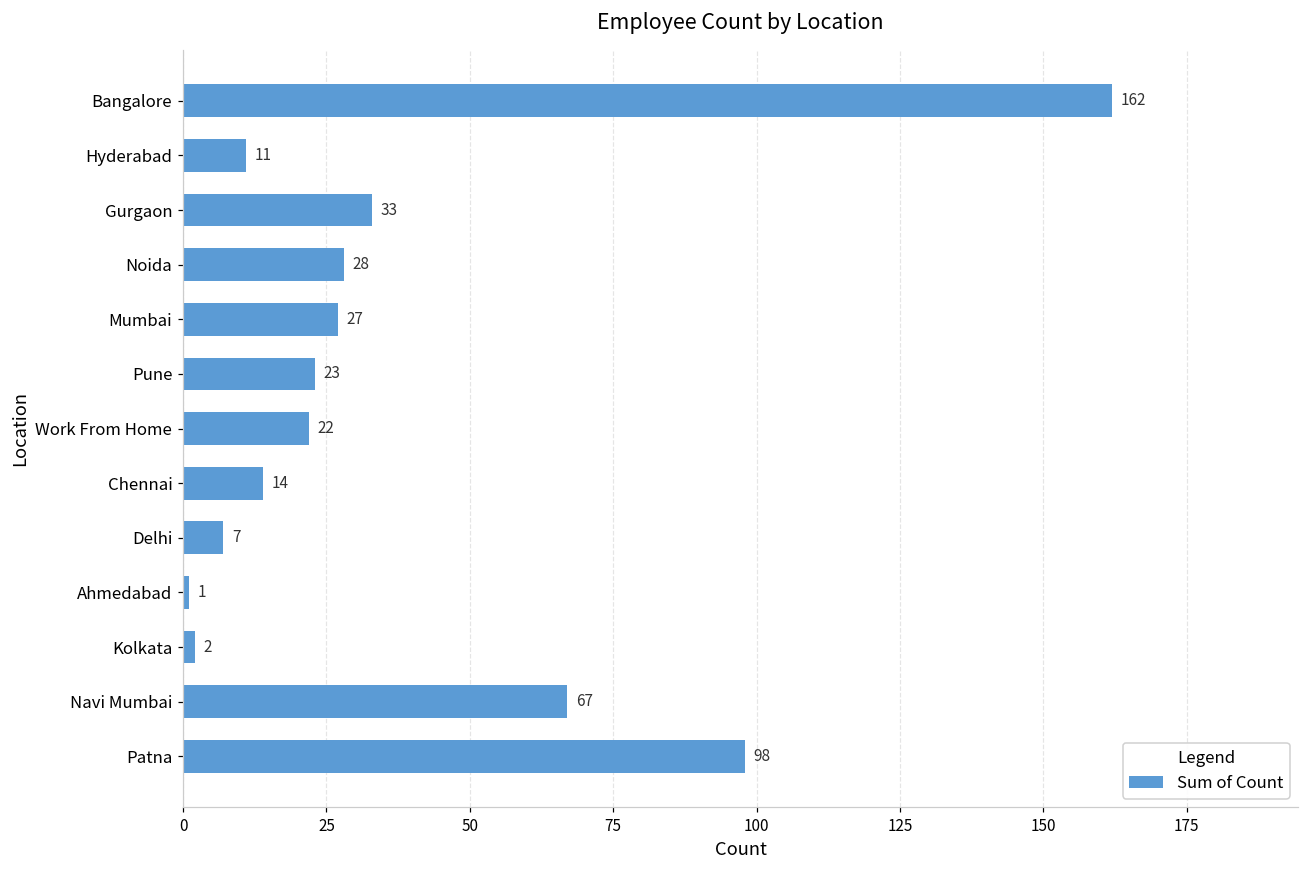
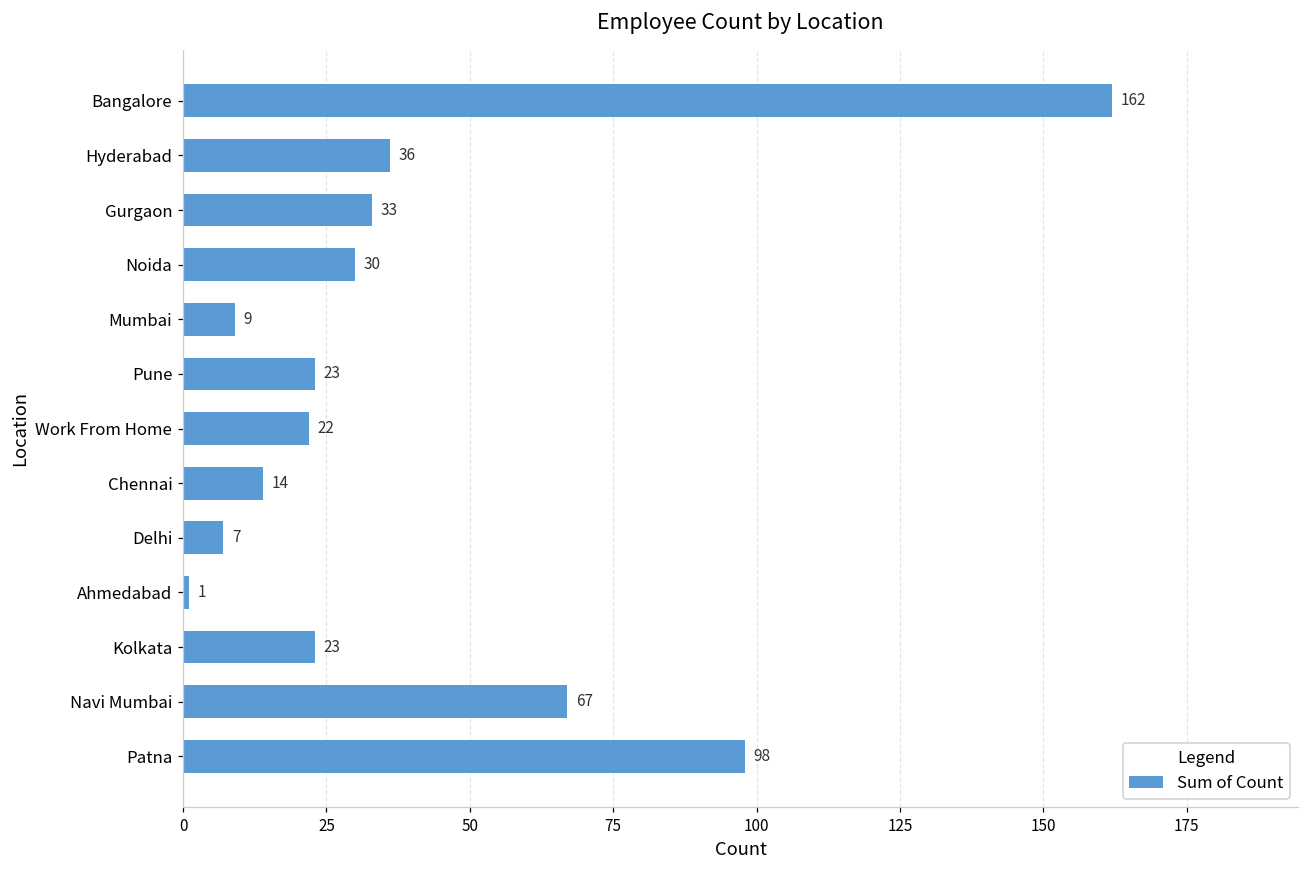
Hyderabad: 11 -> 36
Noida: 28 -> 30
Mumbai: 27 -> 9
Kolkata: 2 -> 23
